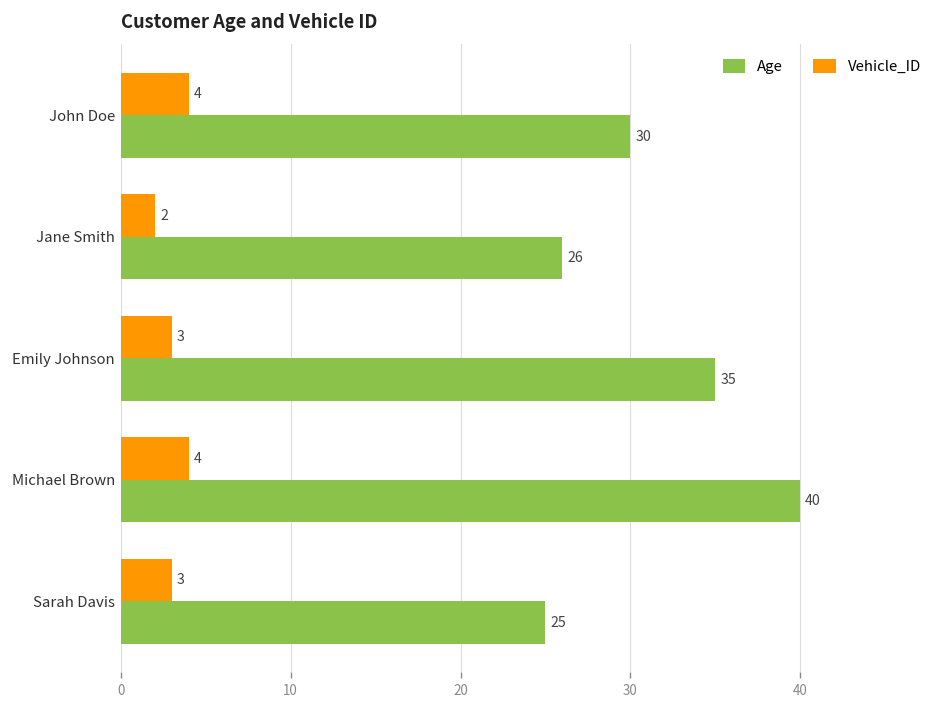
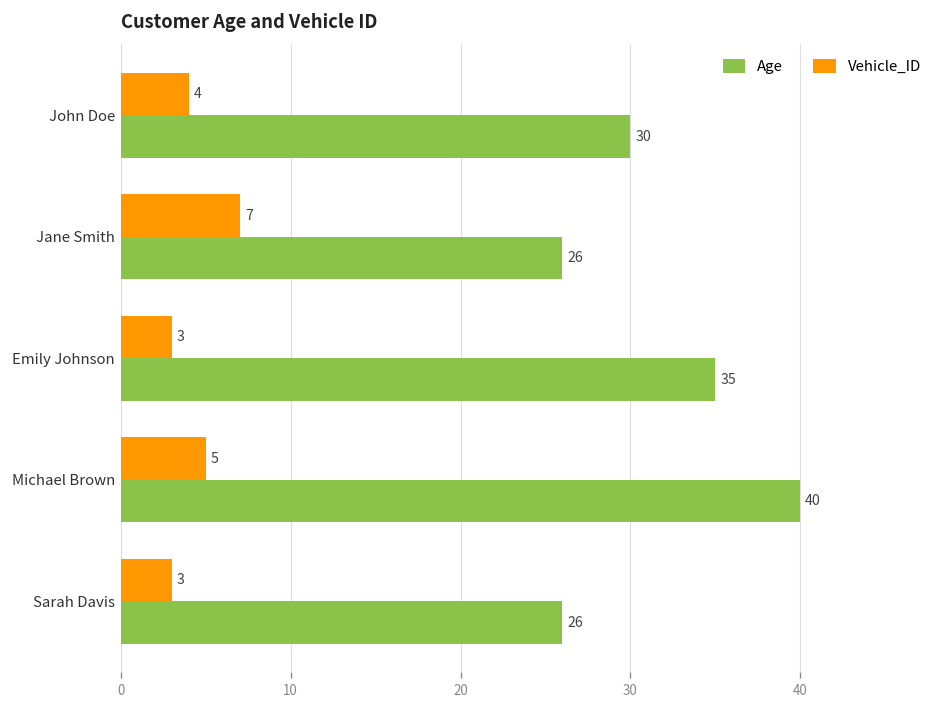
Vehicle_ID, Jane Smith: 2 -> 7
Vehicle_ID, Michael Brown: 4 -> 5
Age, Sarah Davis: 25 -> 26
